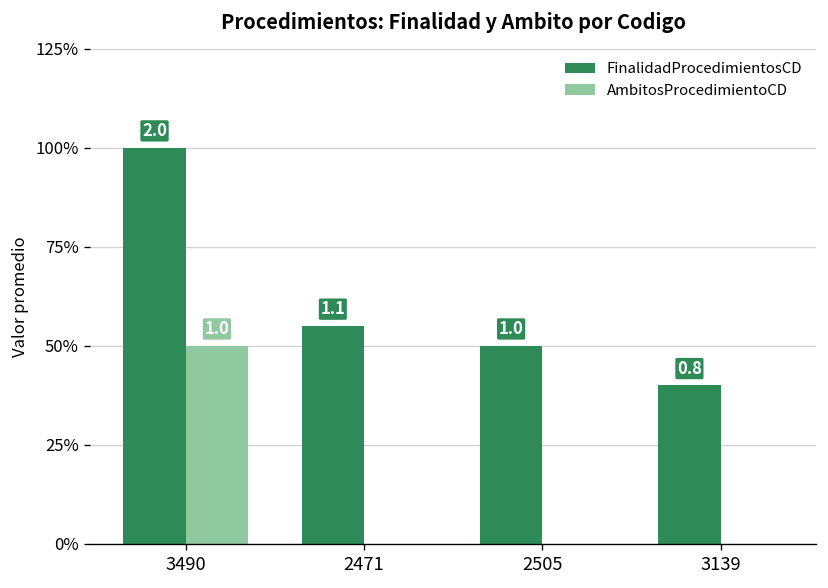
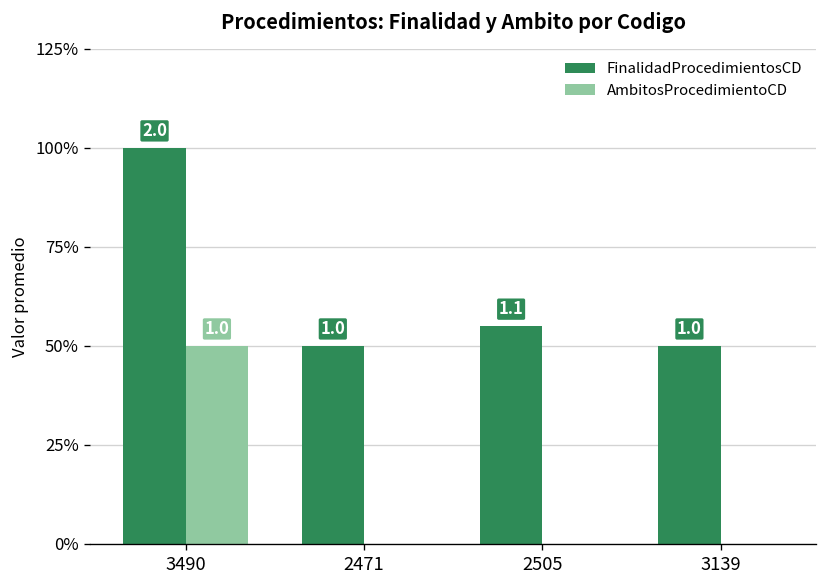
FinalidadProcedimientosCD, 2471: 1.1 -> 1.0
FinalidadProcedimientosCD, 2505: 1.0 -> 1.1
FinalidadProcedimientosCD, 3139: 0.8 -> 1.0
